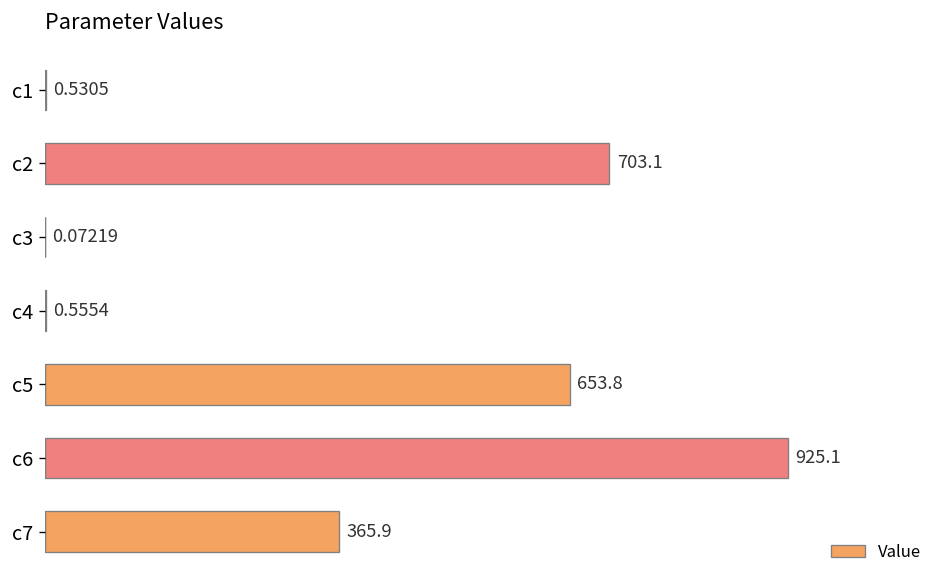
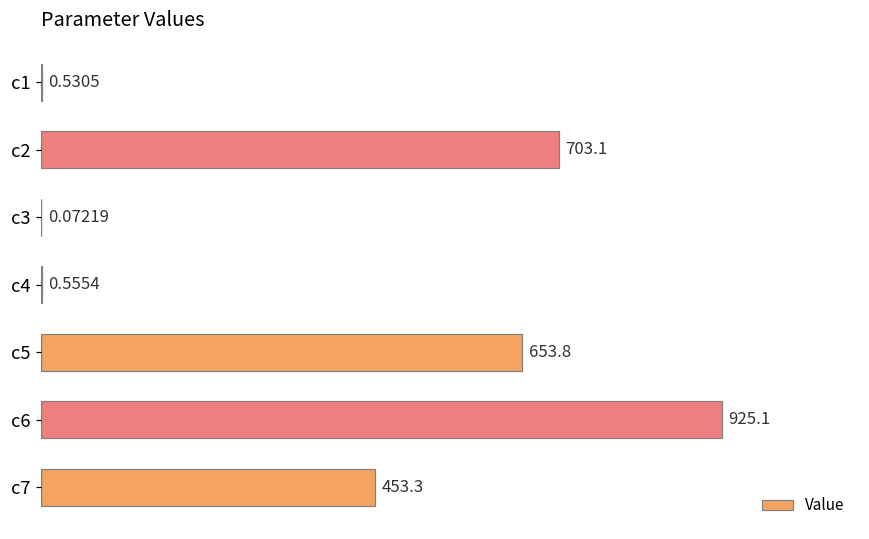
c7: 365.9 -> 453.3
